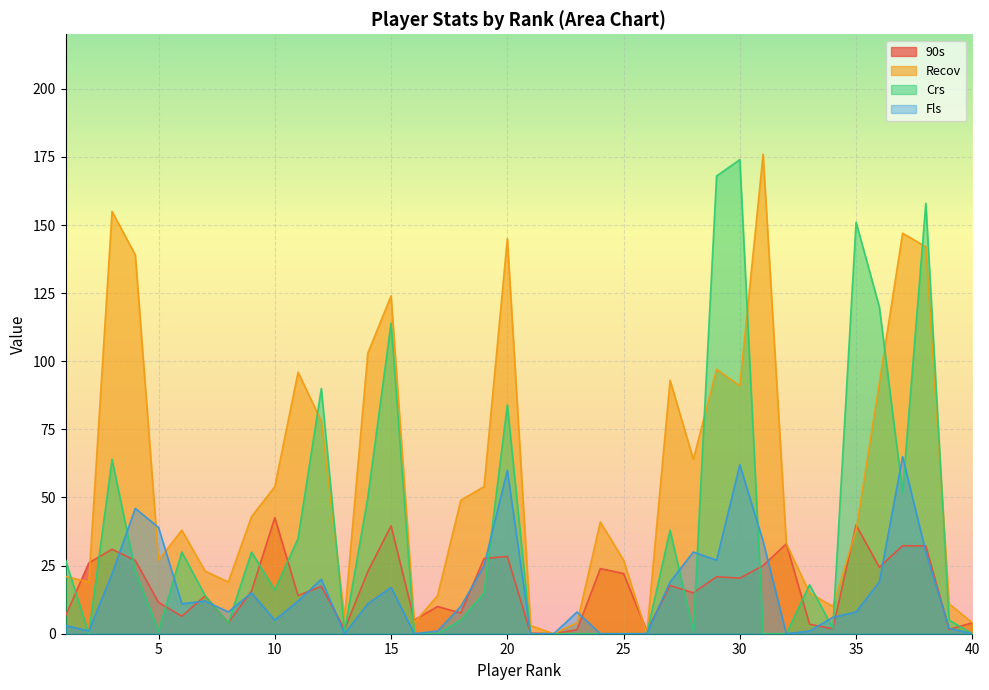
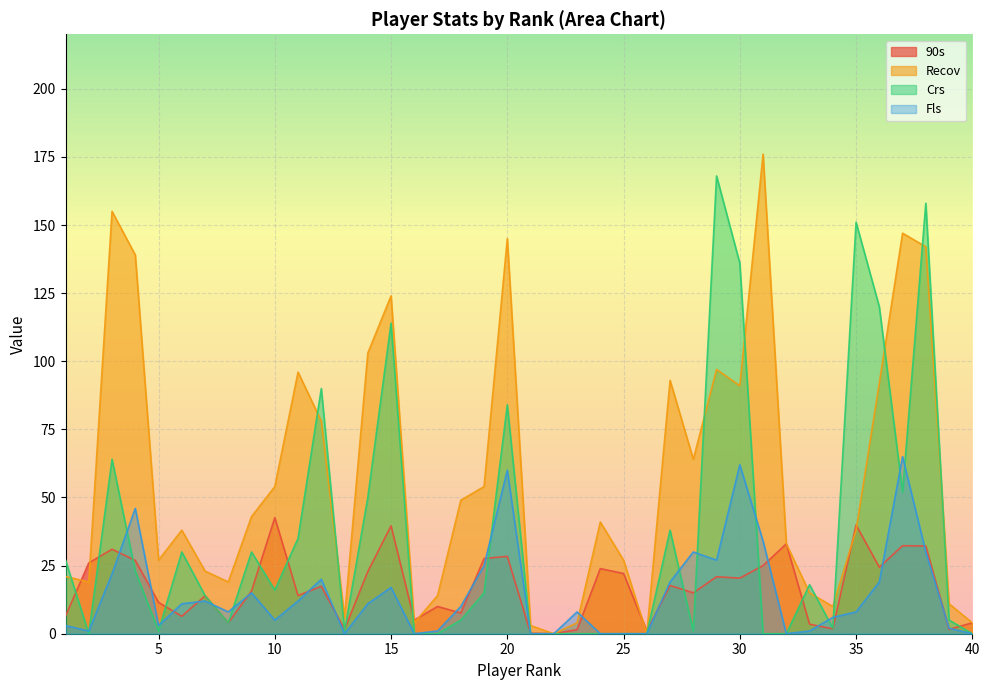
Fls, 5: 39 -> 3
Crs, 30: 174 -> 136
